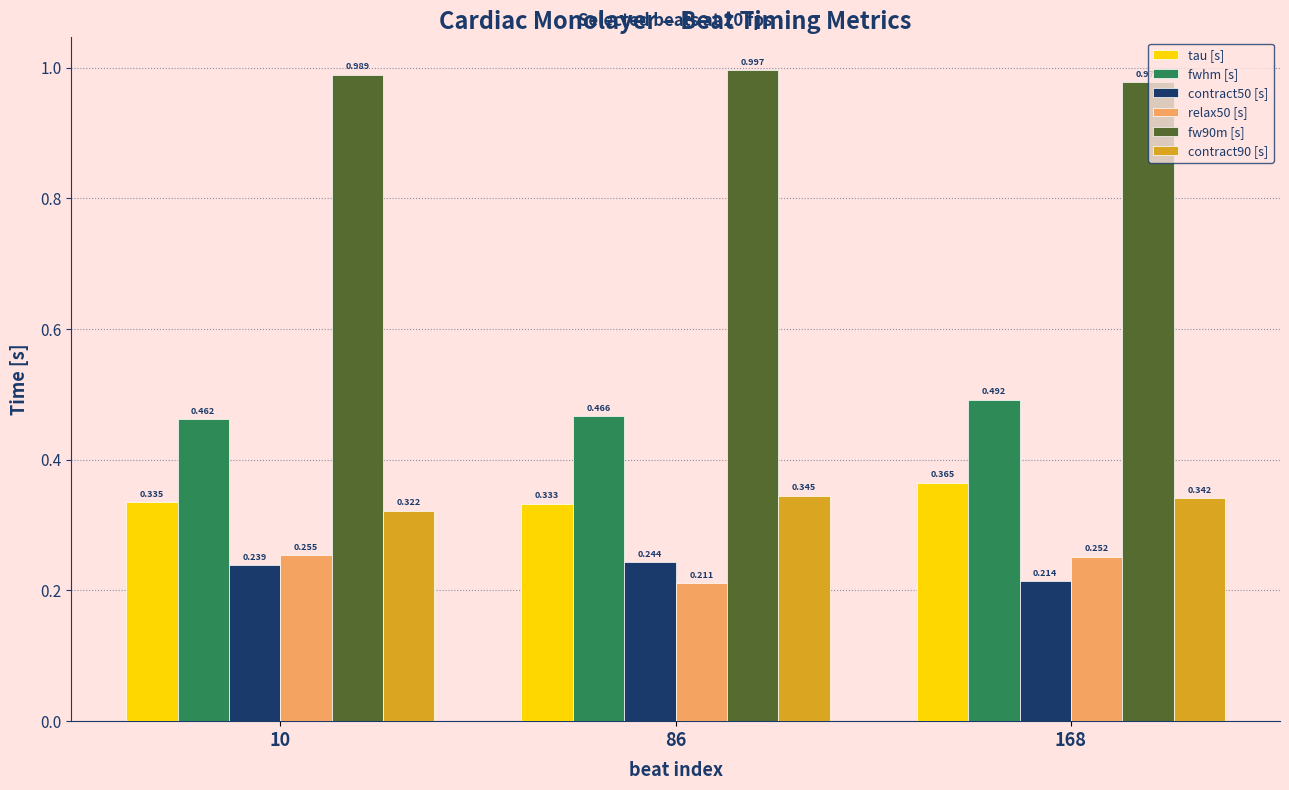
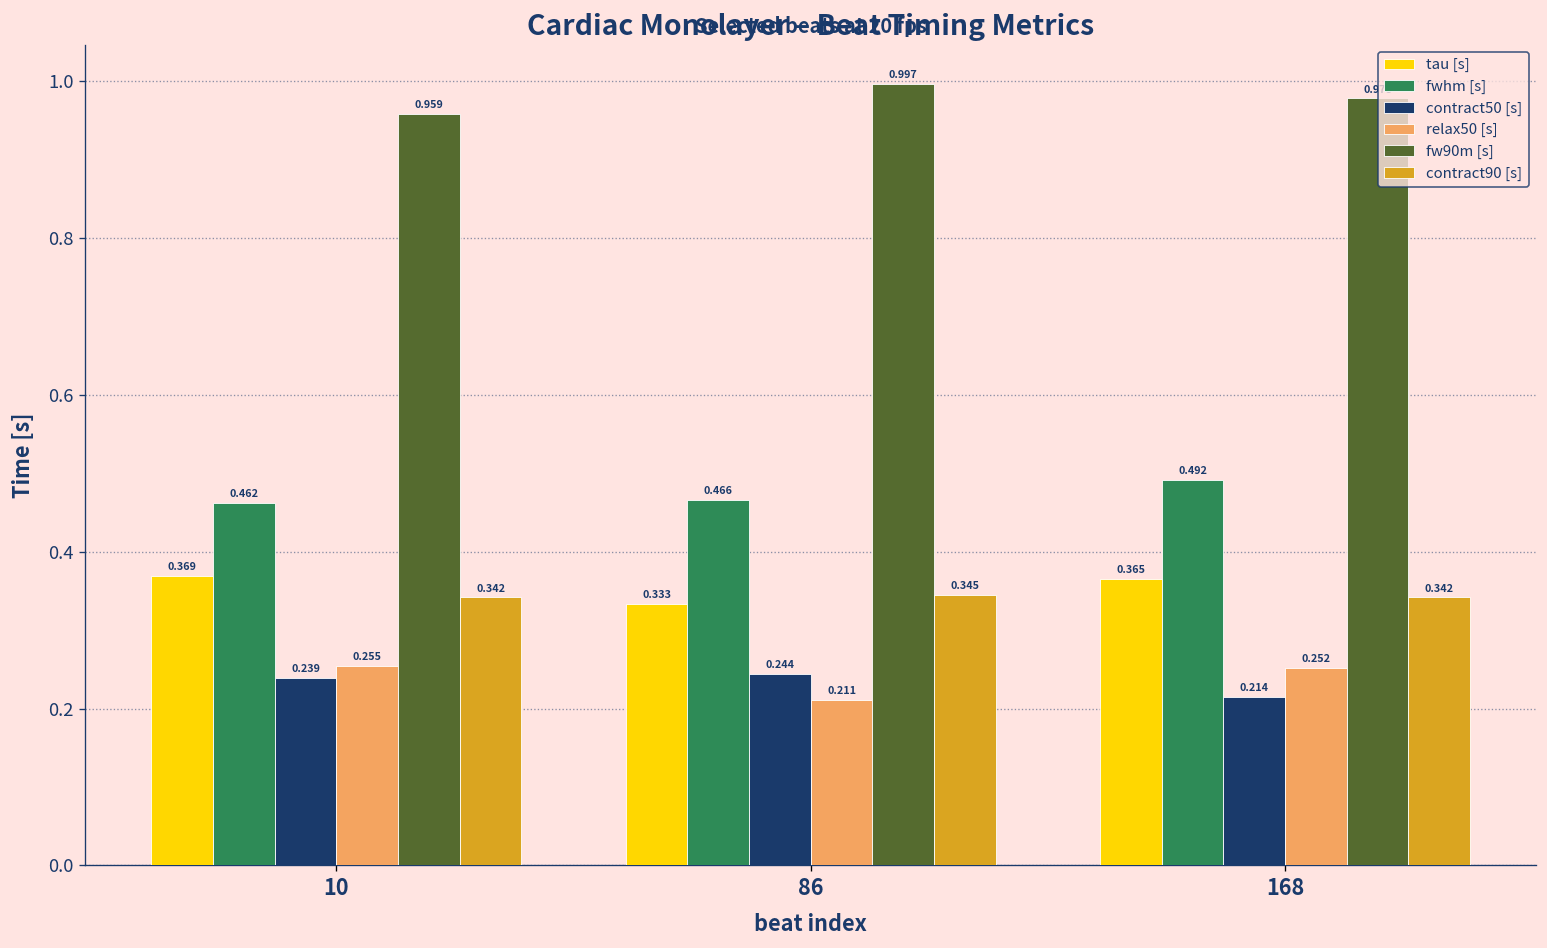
tau [s], 10: 0.335 -> 0.369
fw90m [s], 10: 0.989 -> 0.959
contract90 [s], 10: 0.322 -> 0.342
